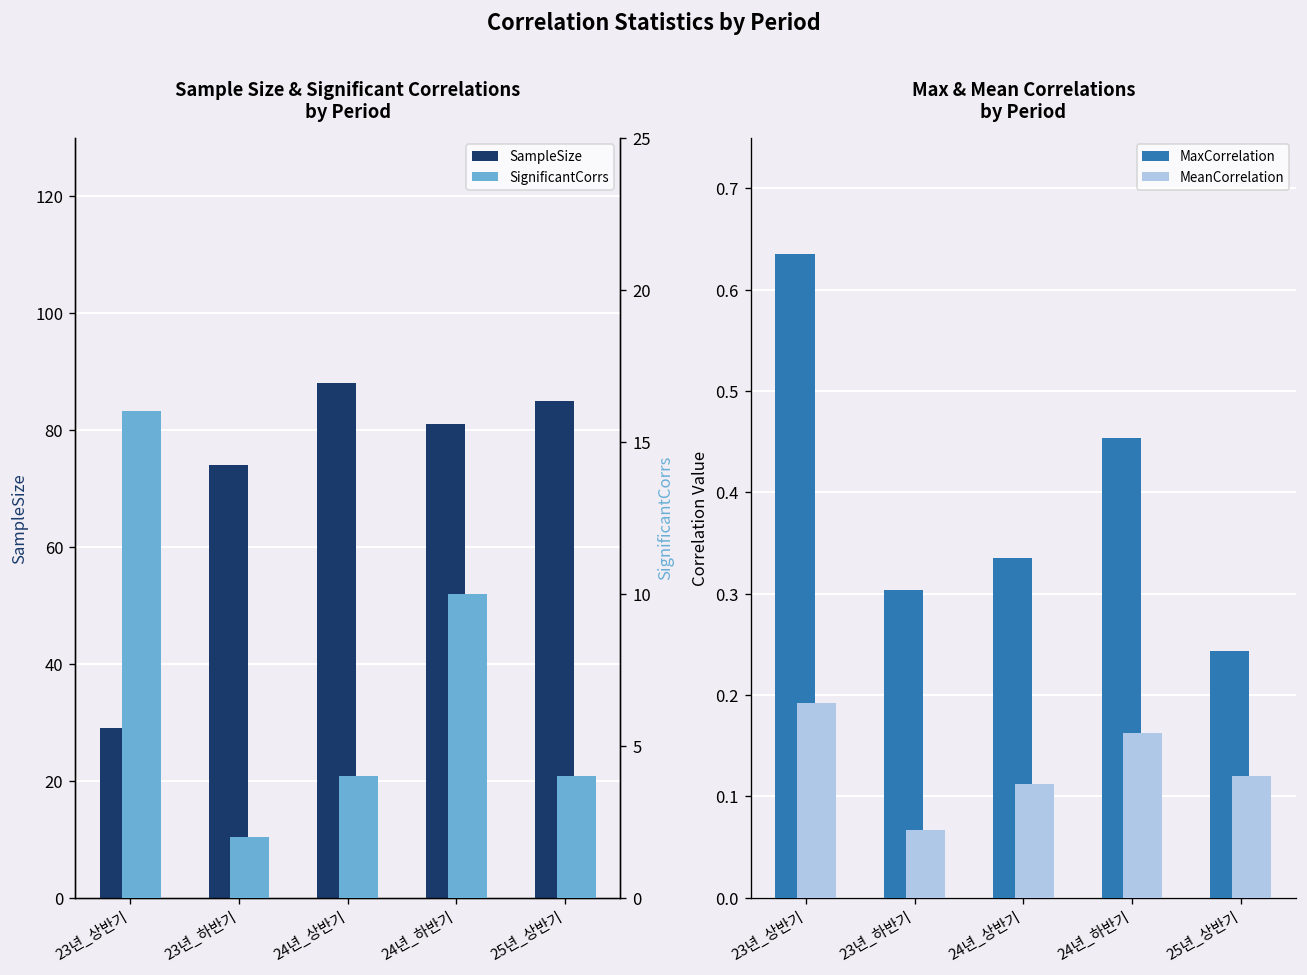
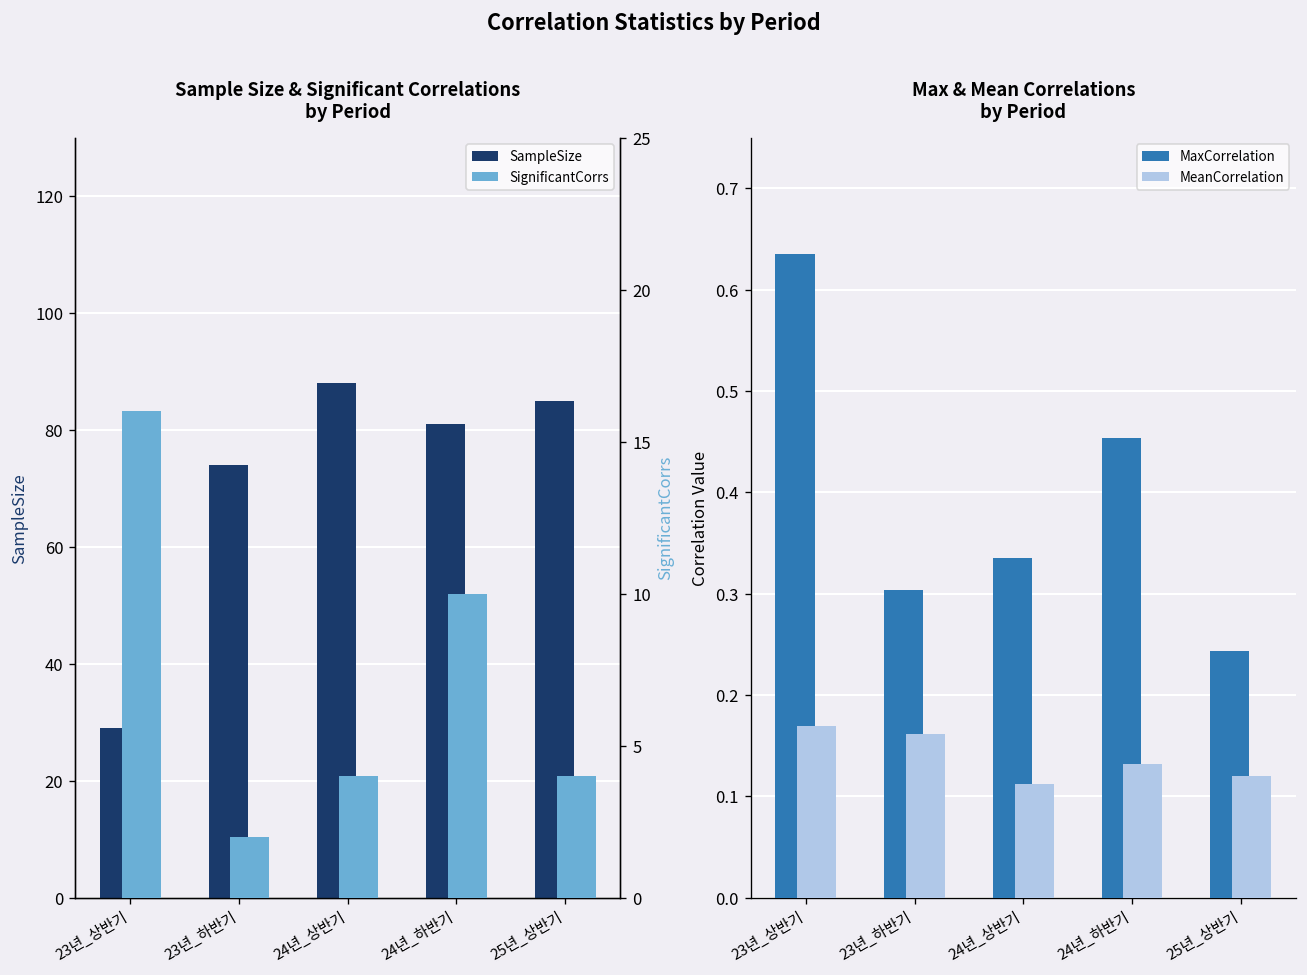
Max & Mean Correlations by Period, MeanCorrelation, 23년_상반기: 0.19 -> 0.17
Max & Mean Correlations by Period, MeanCorrelation, 23년_하반기: 0.07 -> 0.16
Max & Mean Correlations by Period, MeanCorrelation, 24년_하반기: 0.16 -> 0.13
